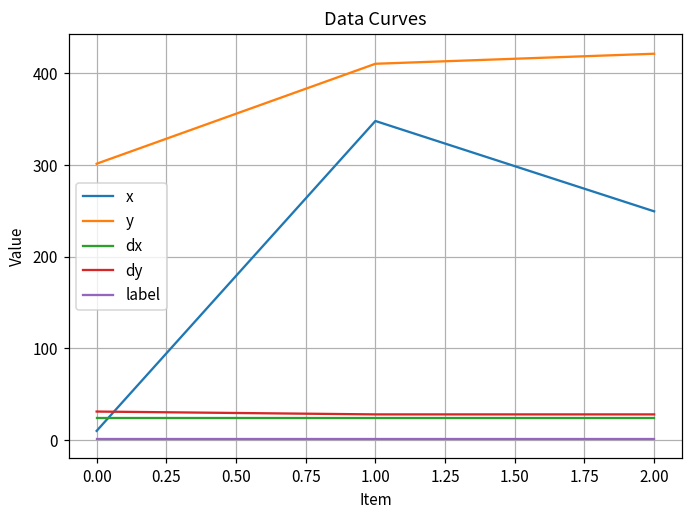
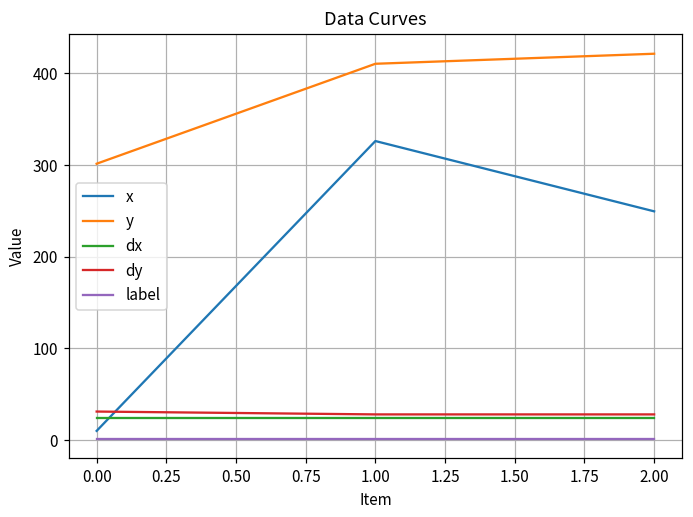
x, 1.00: 350 -> 330
